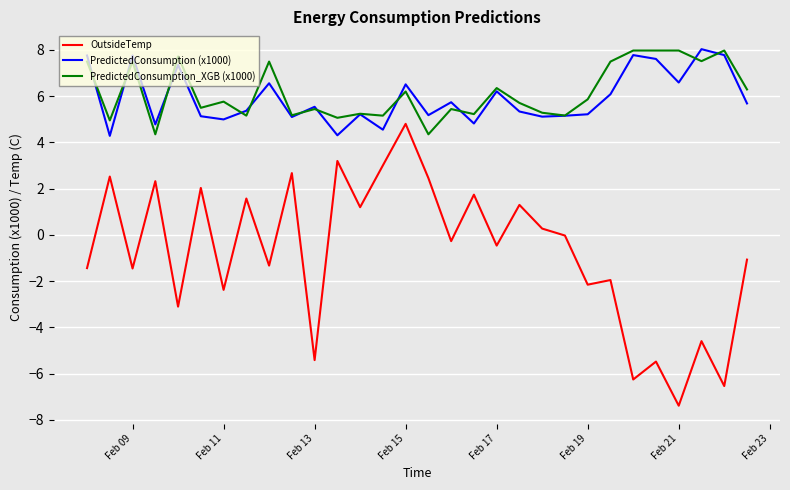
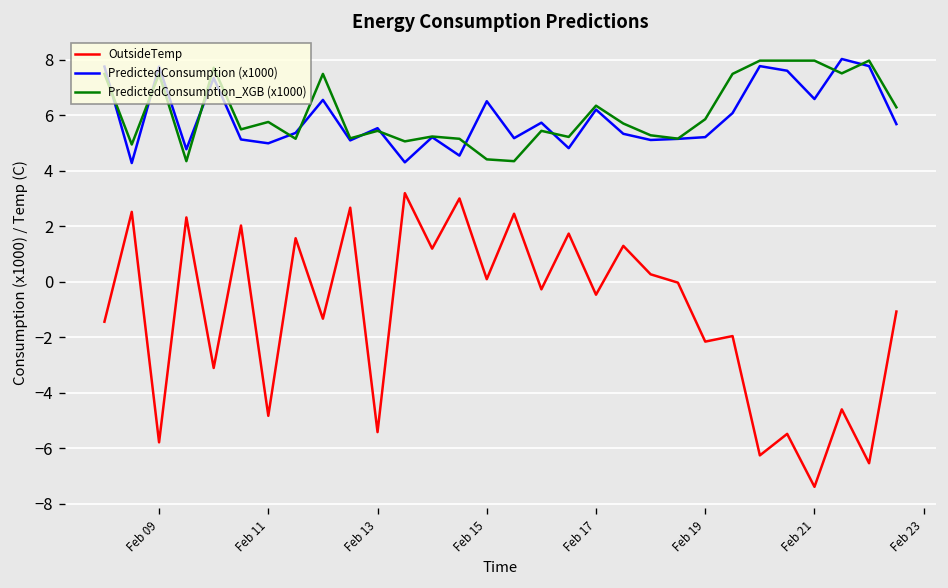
OutsideTemp, Feb 09: -1.5 -> -5.8
OutsideTemp, Feb 11: -2.4 -> -4.8
OutsideTemp, Feb 15: 4.8 -> 0.1
PredictedConsumption_XGB (x1000), Feb 15: 6.2 -> 4.4
